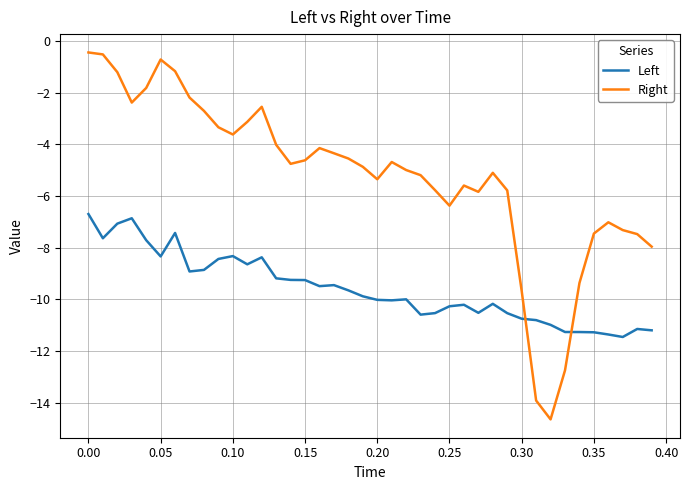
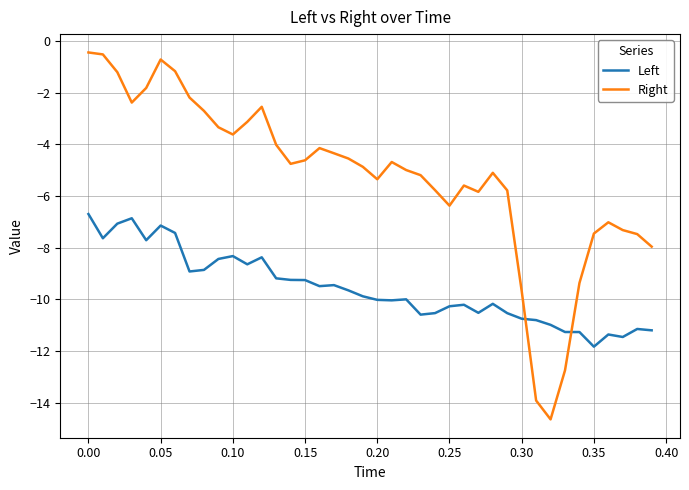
Left, 0.05: -8.3 -> -7.1
Left, 0.35: -11.3 -> -11.8
